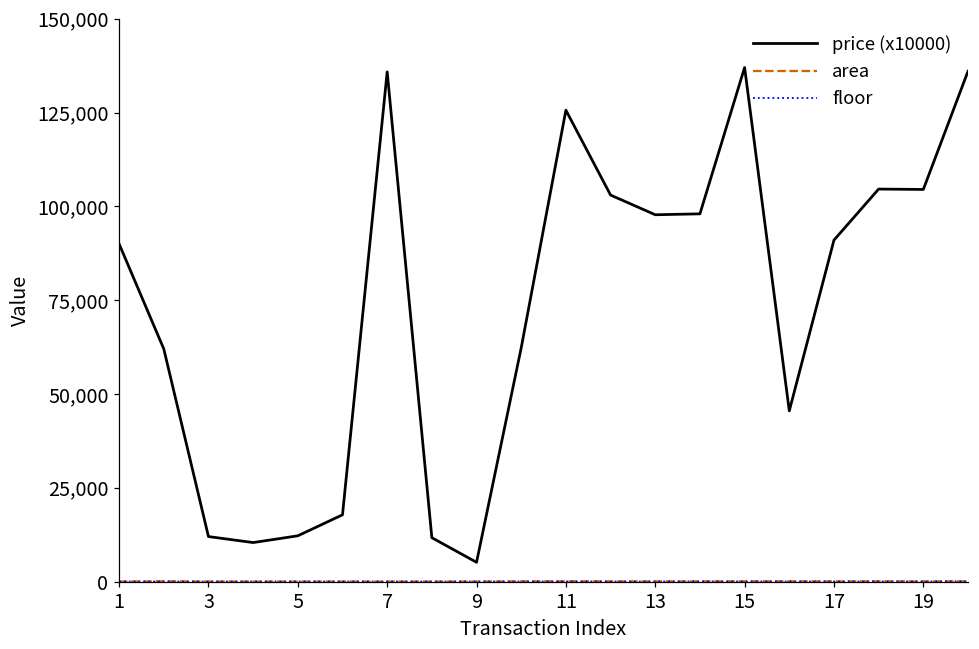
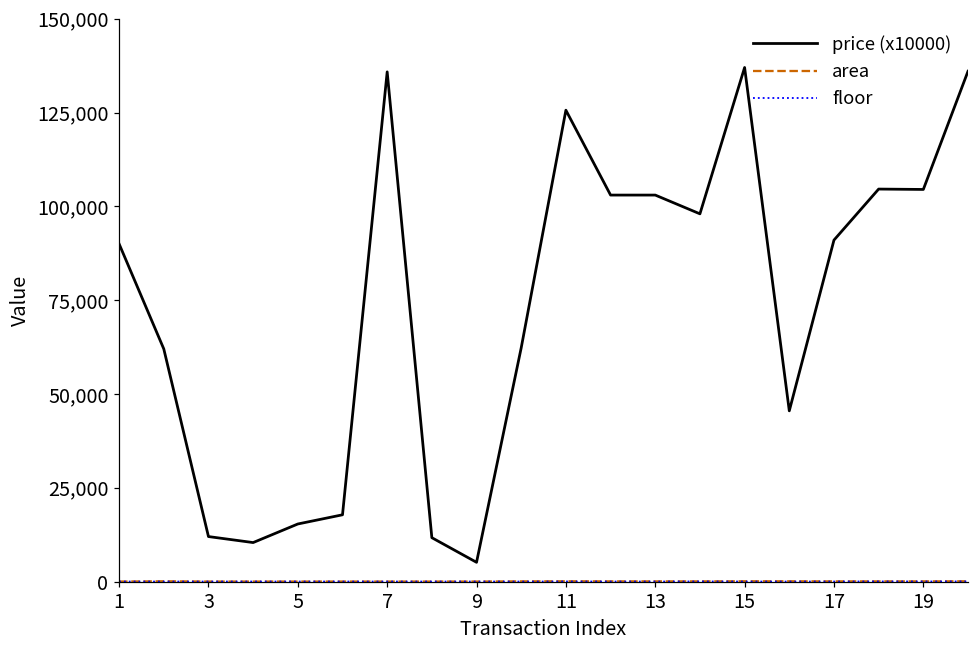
price (x10000), 5: 12,000 -> 15,000
price (x10000), 13: 98,000 -> 103,000
